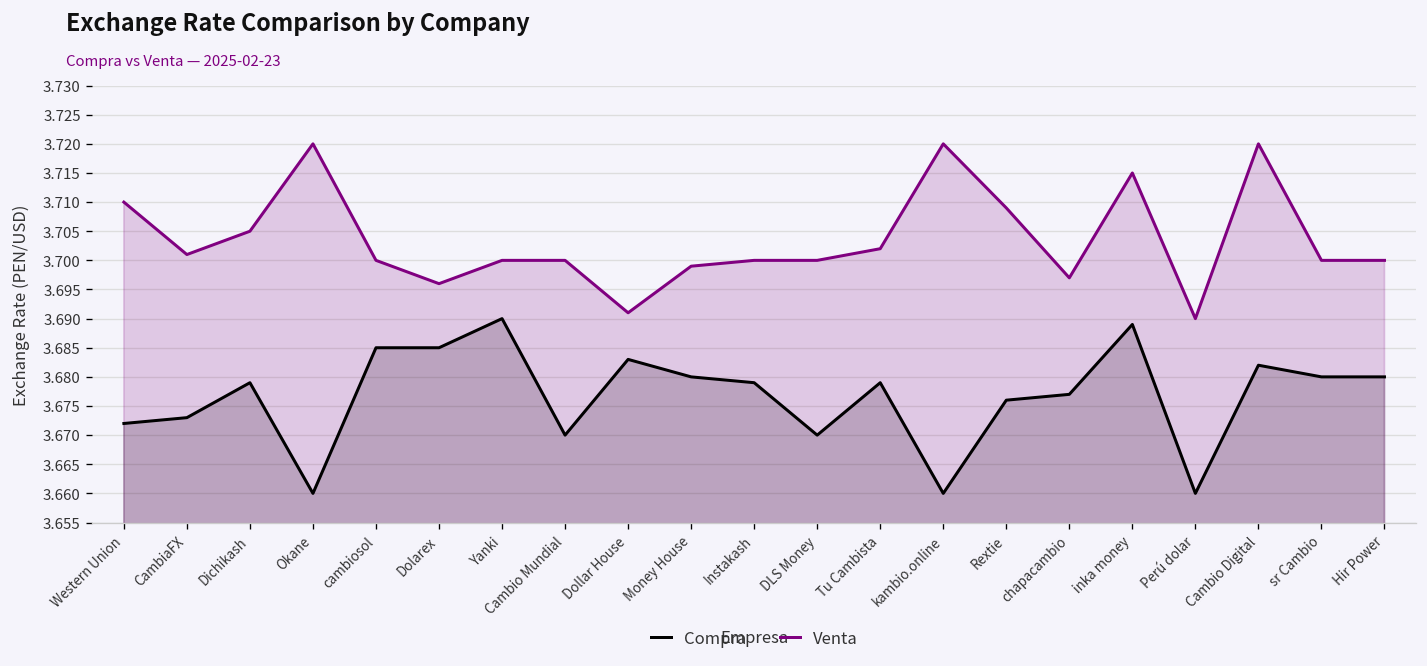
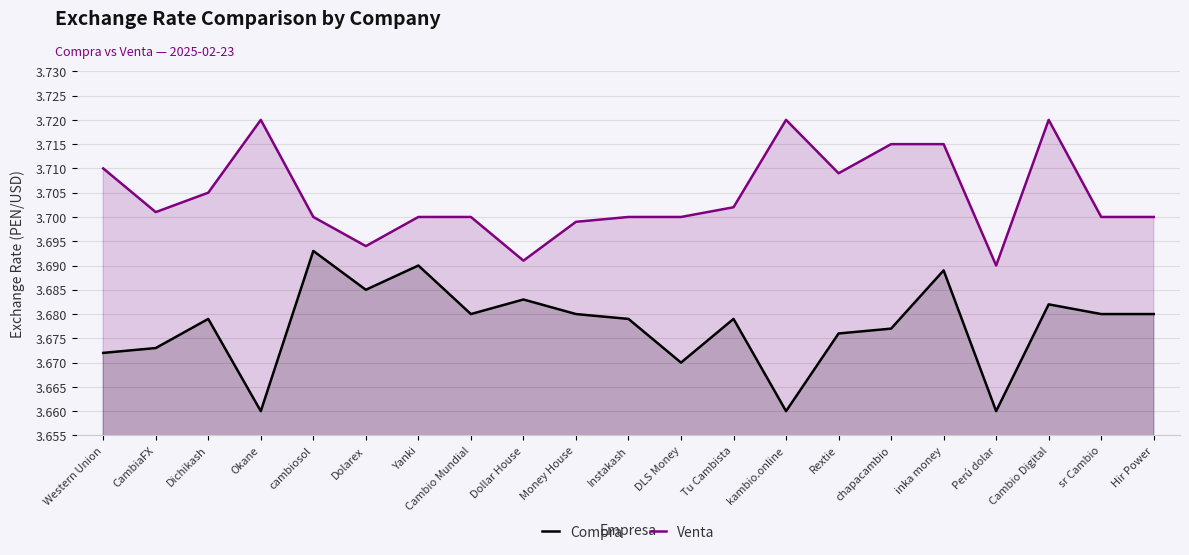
Compra, cambiosol: 3.685 -> 3.693
Venta, Dolarex: 3.696 -> 3.694
Compra, Cambio Mundial: 3.67 -> 3.68
Venta, chapacambio: 3.697 -> 3.715
